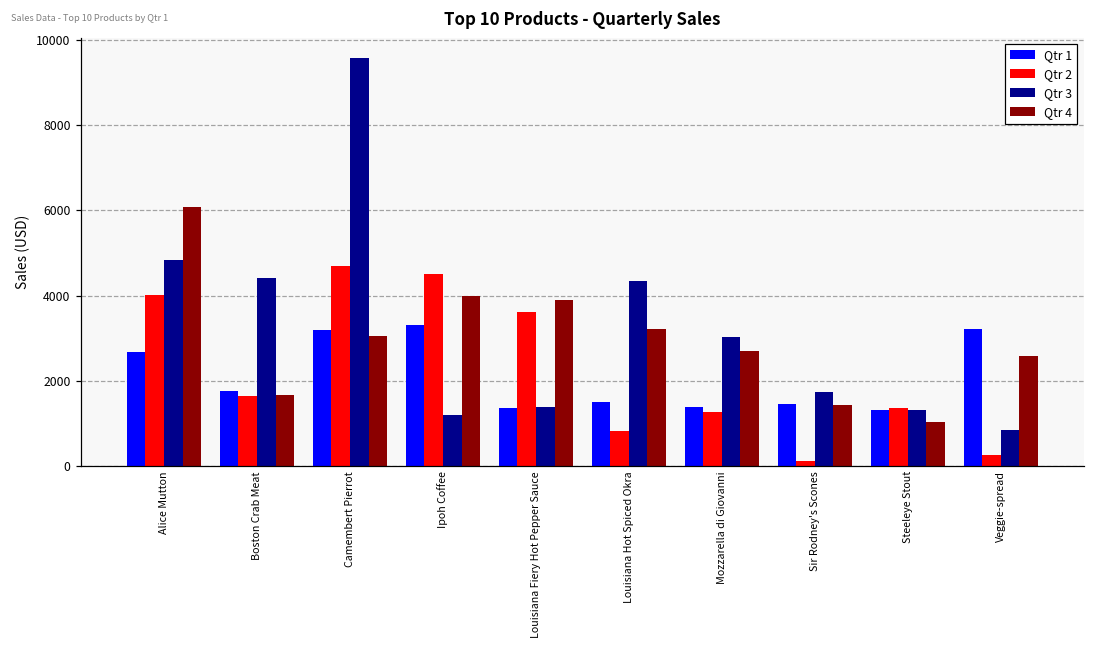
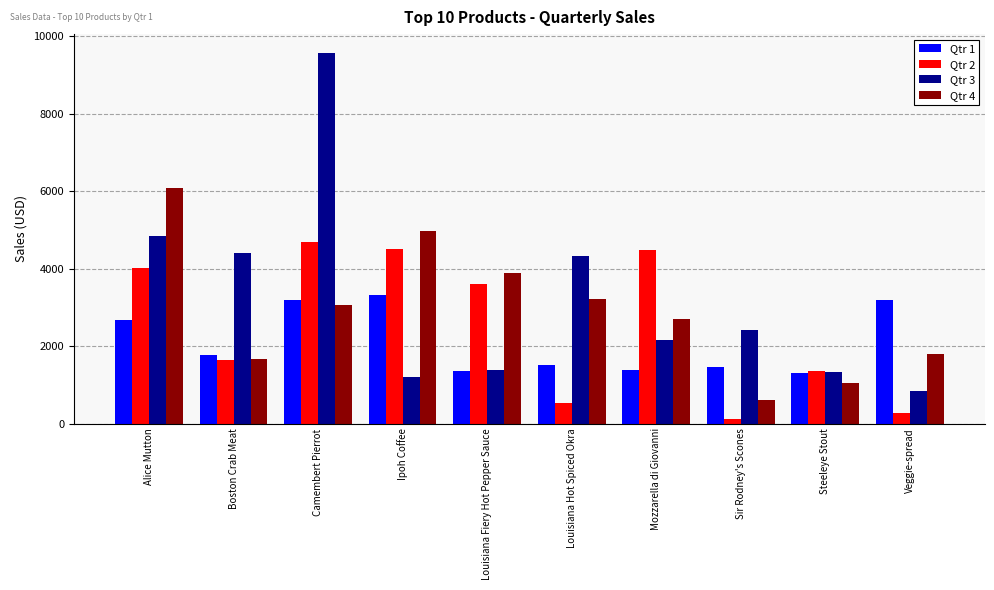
Qtr 4, Ipoh Coffee: 4000 -> 5000
Qtr 2, Louisiana Hot Spiced Okra: 800 -> 500
Qtr 2, Mozzarella di Giovanni: 1300 -> 4500
Qtr 3, Mozzarella di Giovanni: 3000 -> 2100
Qtr 3, Sir Rodney's Scones: 1700 -> 2400
Qtr 4, Sir Rodney's Scones: 1400 -> 600
Qtr 4, Veggie-spread: 2600 -> 1800
